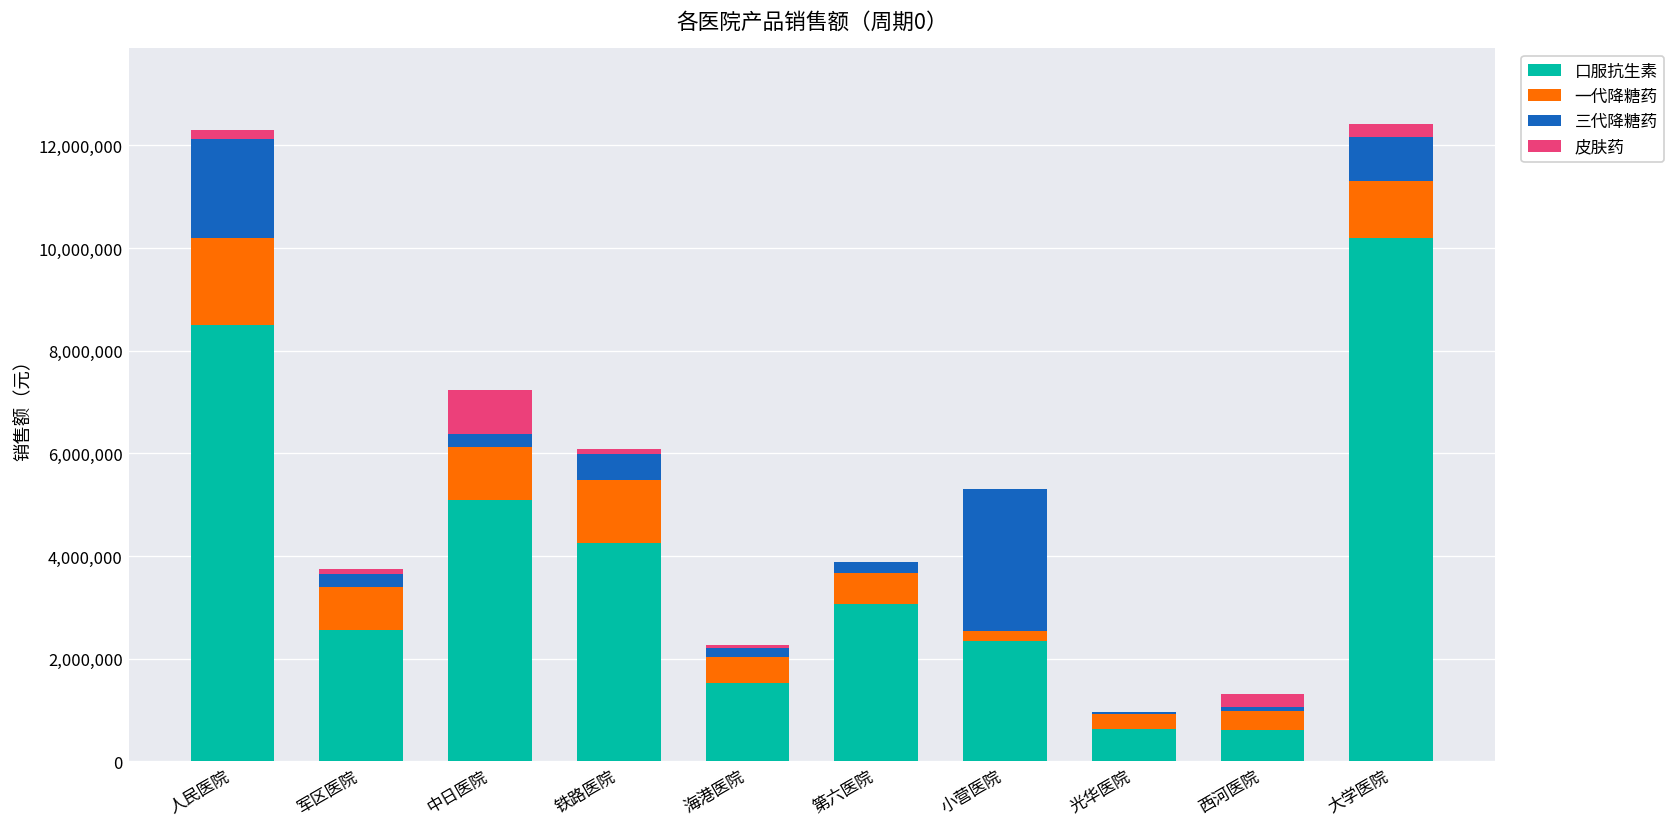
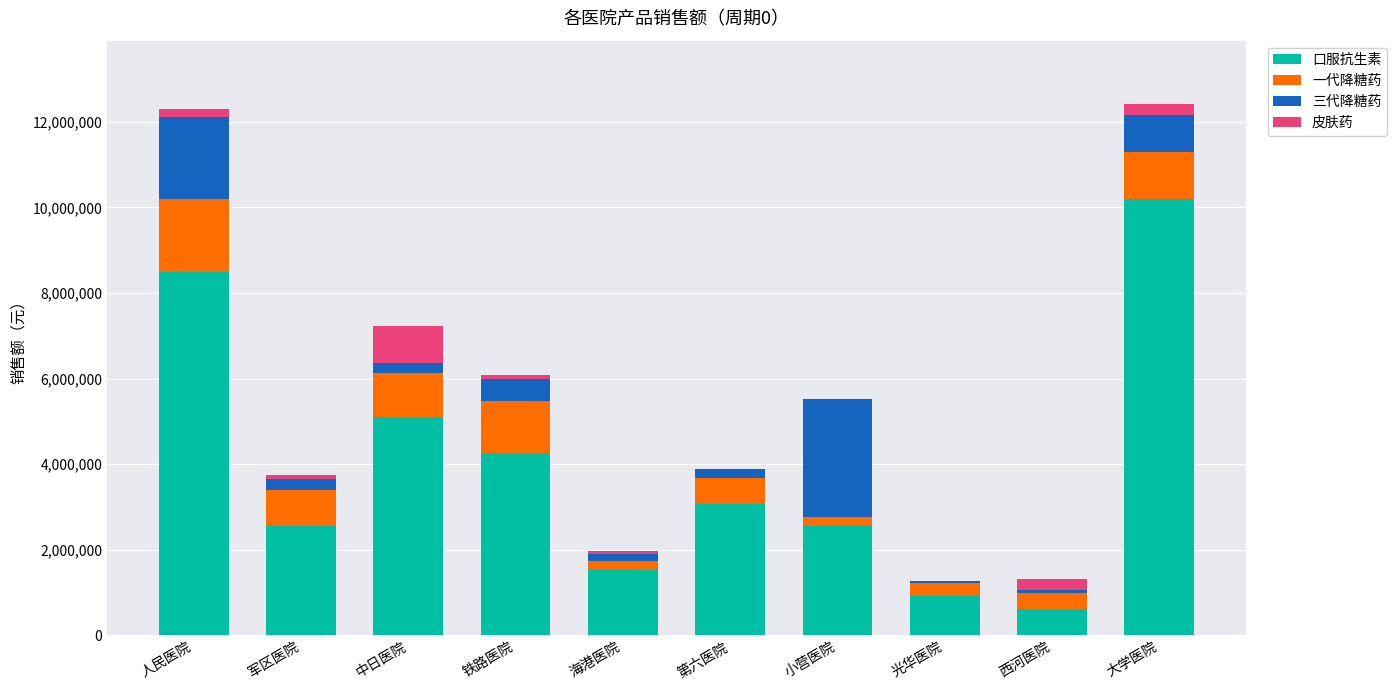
一代降糖药, 海港医院: 500,000 -> 200,000
口服抗生素, 小营医院: 2,300,000 -> 2,600,000
口服抗生素, 光华医院: 600,000 -> 900,000
